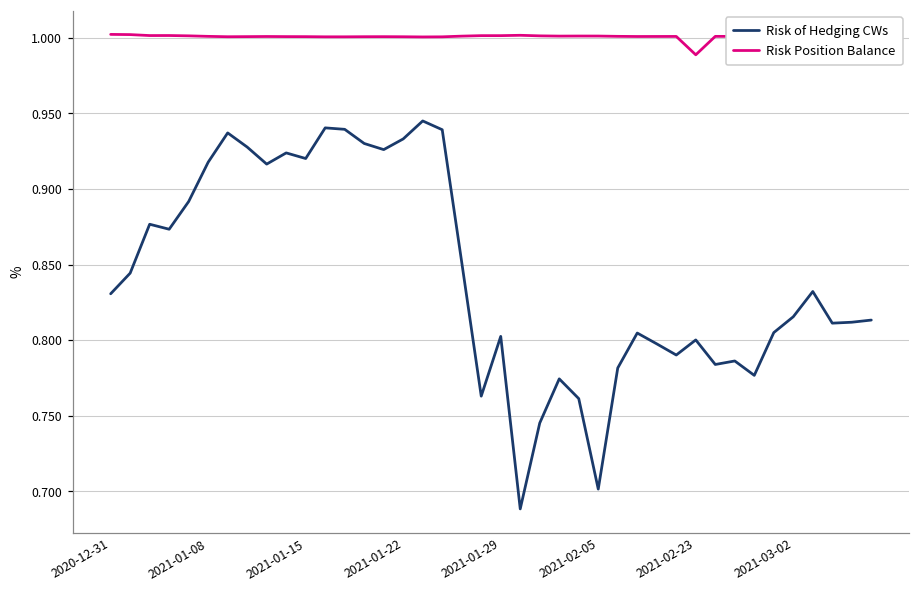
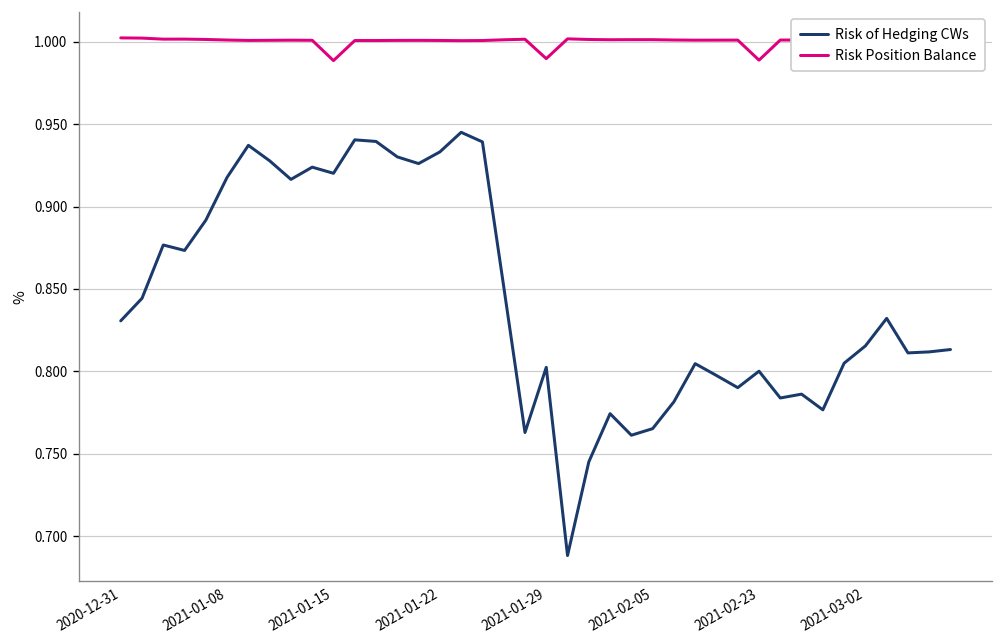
Risk Position Balance, 2021-01-15: 1.001 -> 0.989
Risk Position Balance, 2021-01-29: 1.001 -> 0.990
Risk of Hedging CWs, 2021-02-05: 0.701 -> 0.765
